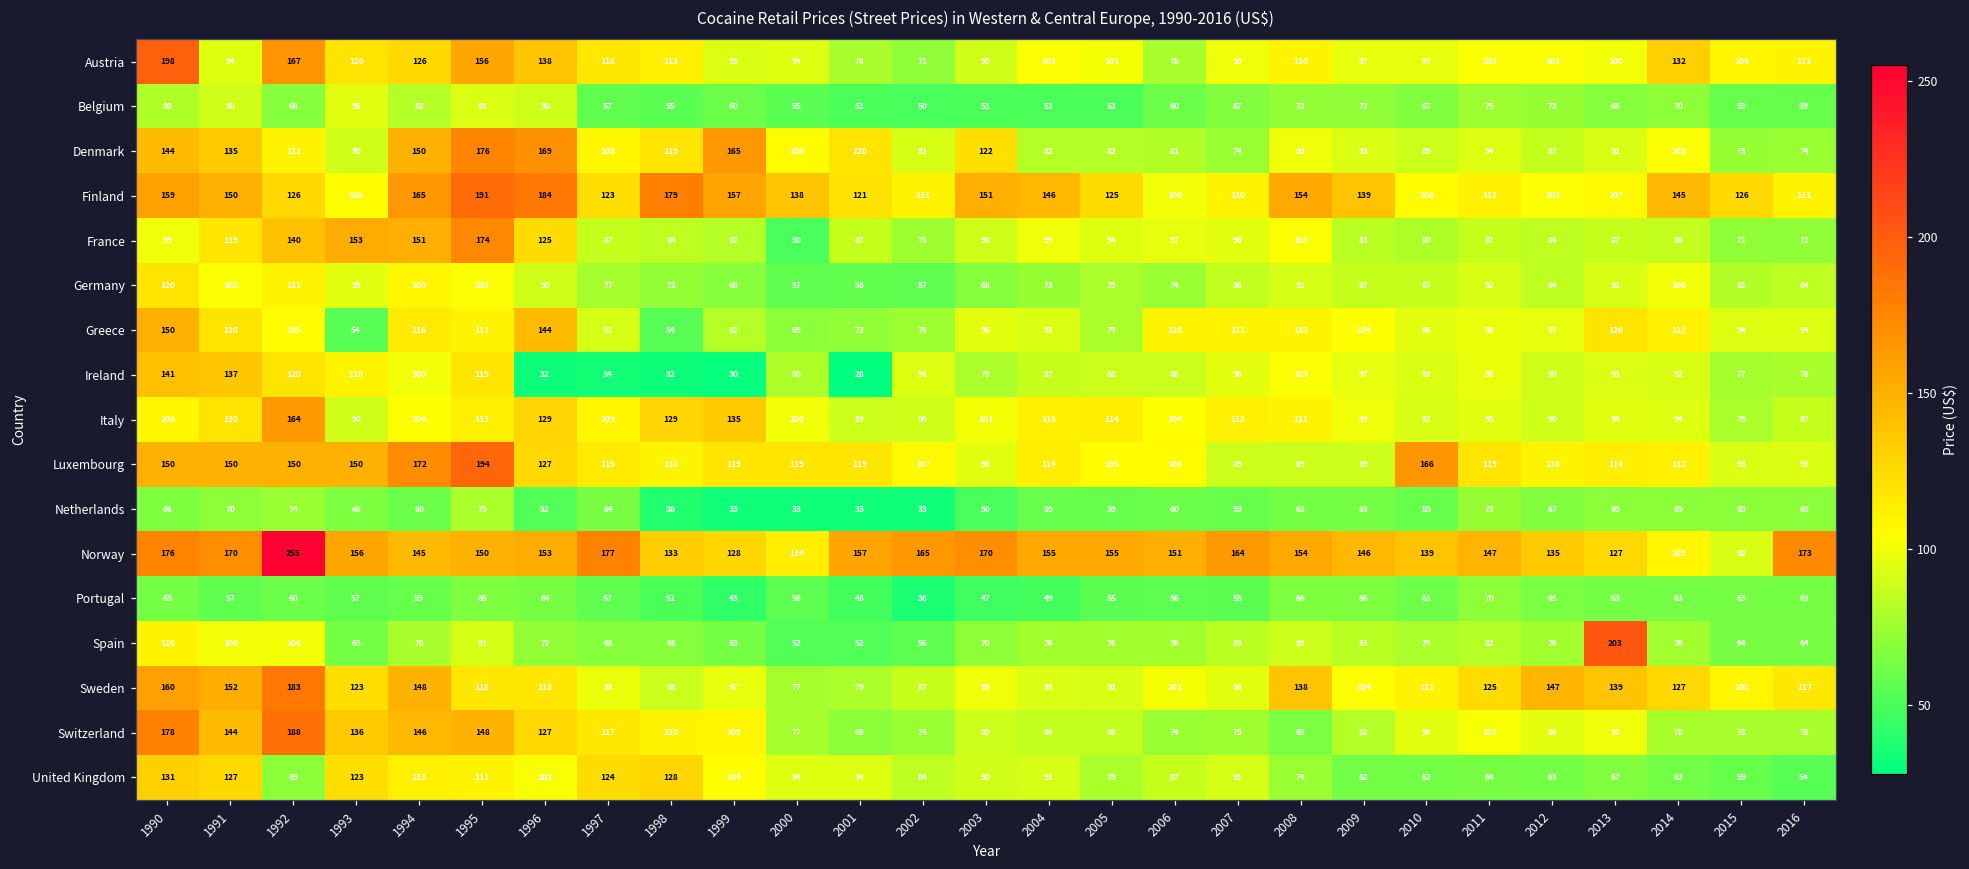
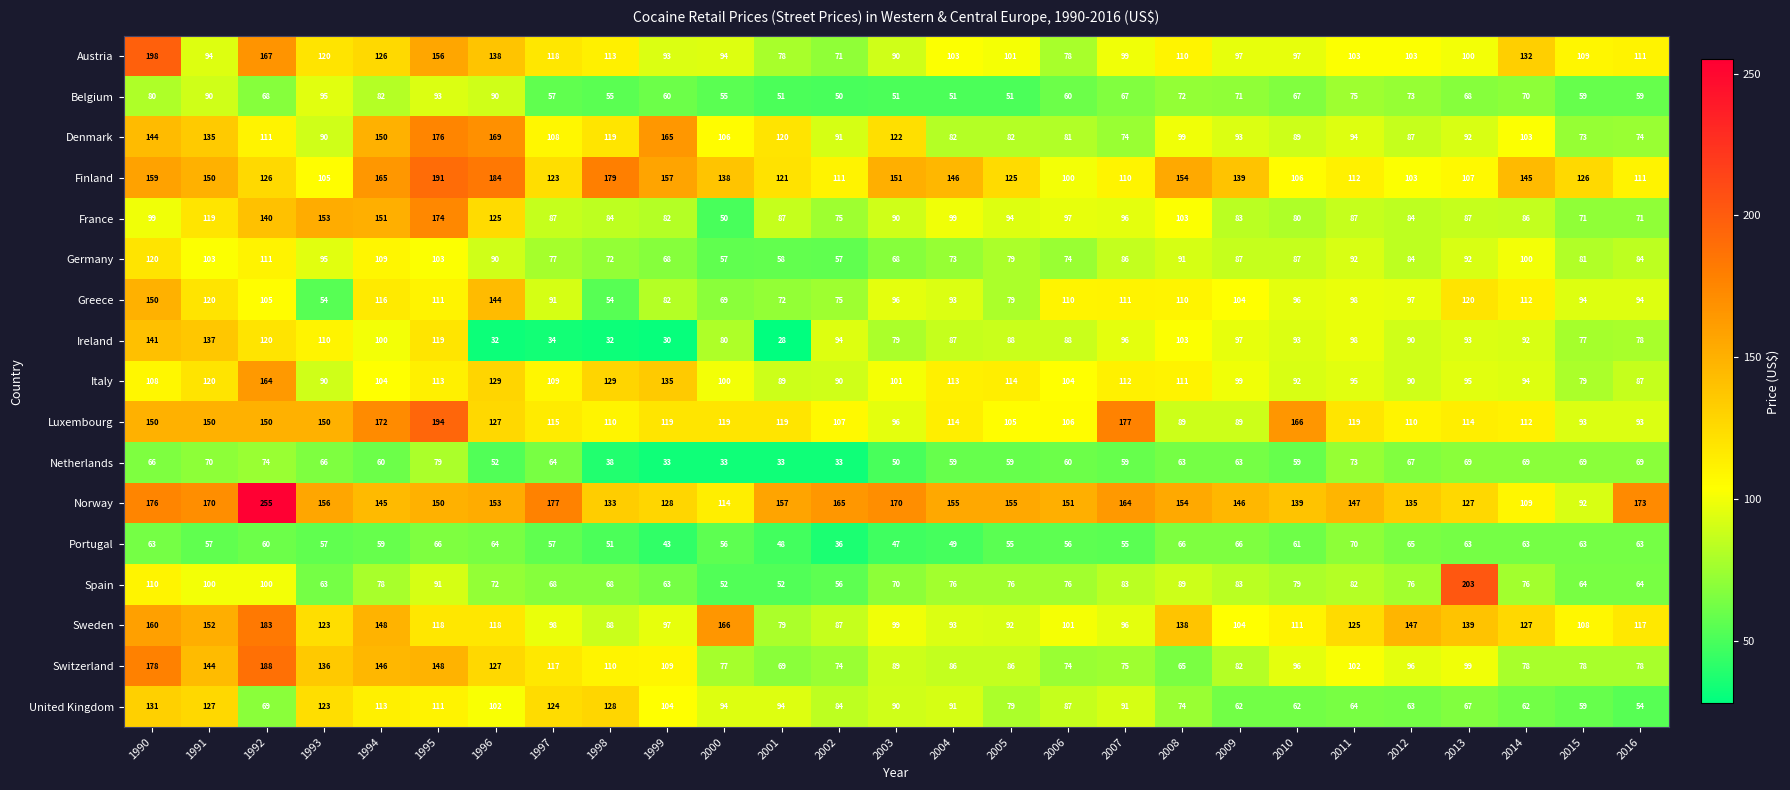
Luxembourg, 2007: 89 -> 177
Sweden, 2000: 77 -> 166
